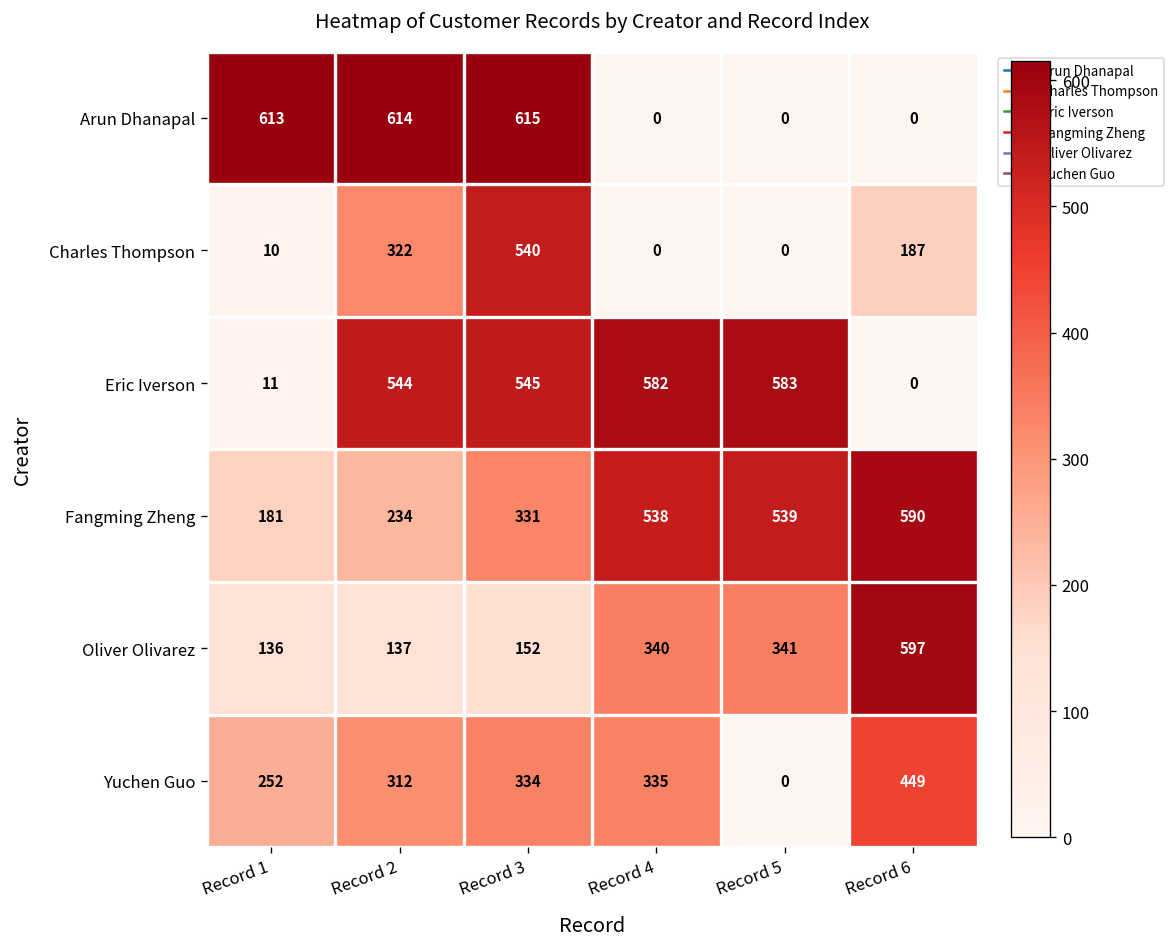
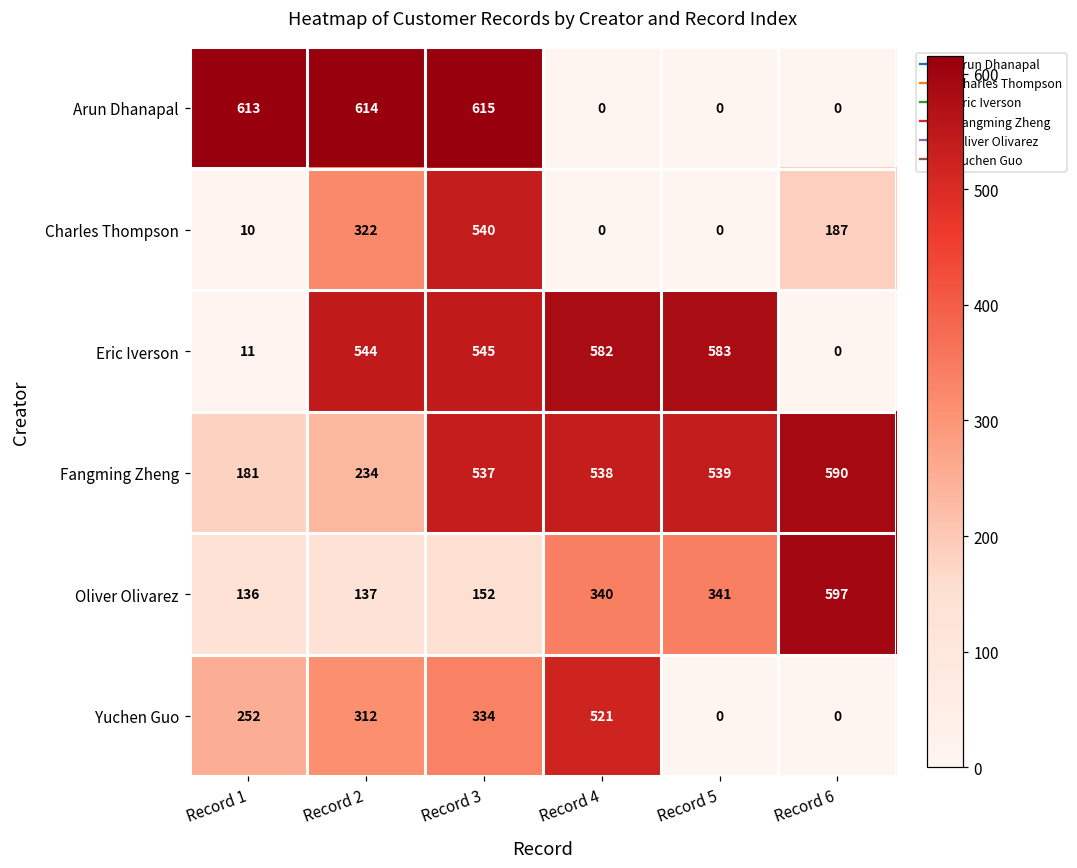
Fangming Zheng, Record 3: 331 -> 537
Yuchen Guo, Record 4: 335 -> 521
Yuchen Guo, Record 6: 449 -> 0
